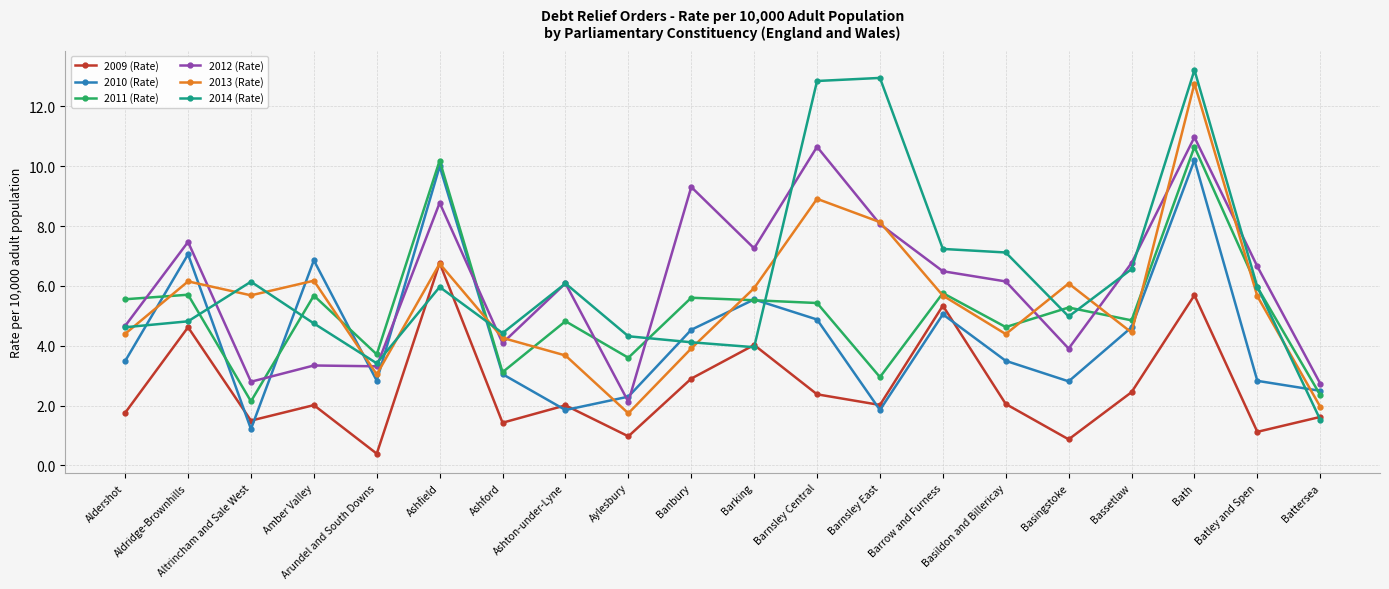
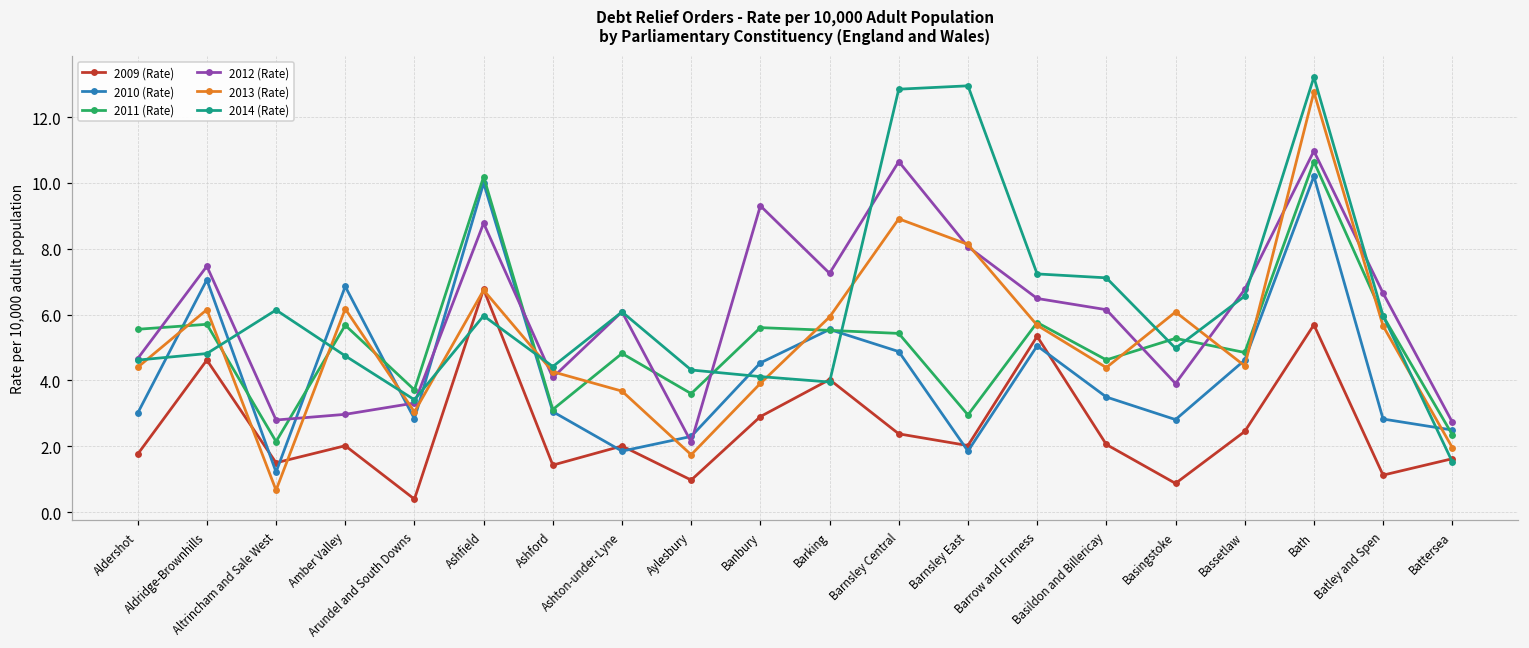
2010 (Rate), Aldershot: 3.5 -> 3.0
2013 (Rate), Altrincham and Sale West: 5.7 -> 0.7
2012 (Rate), Amber Valley: 3.3 -> 3.0
